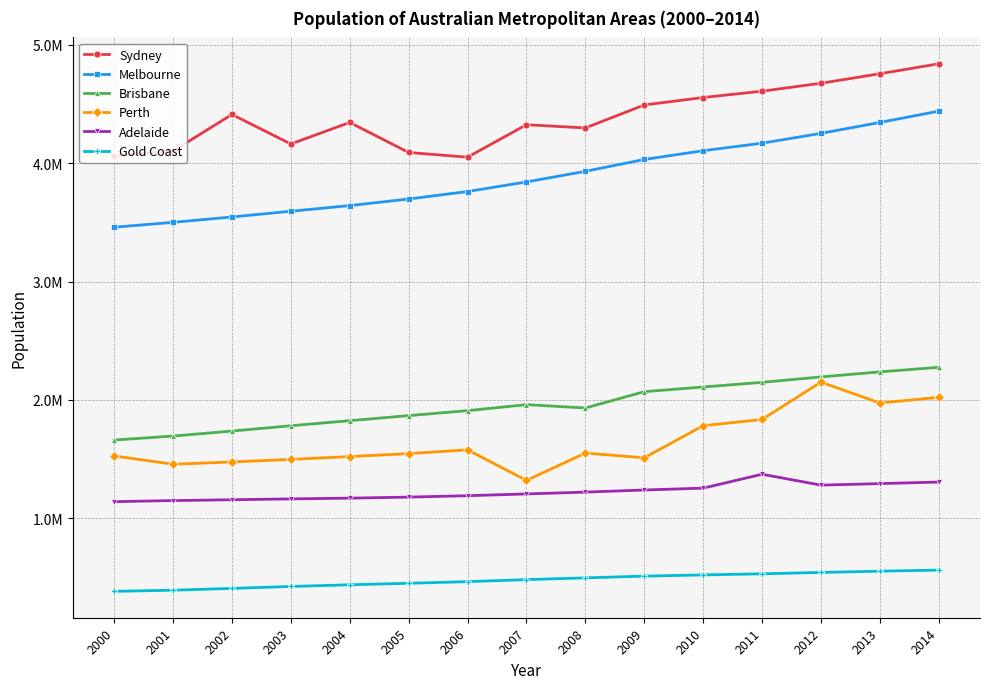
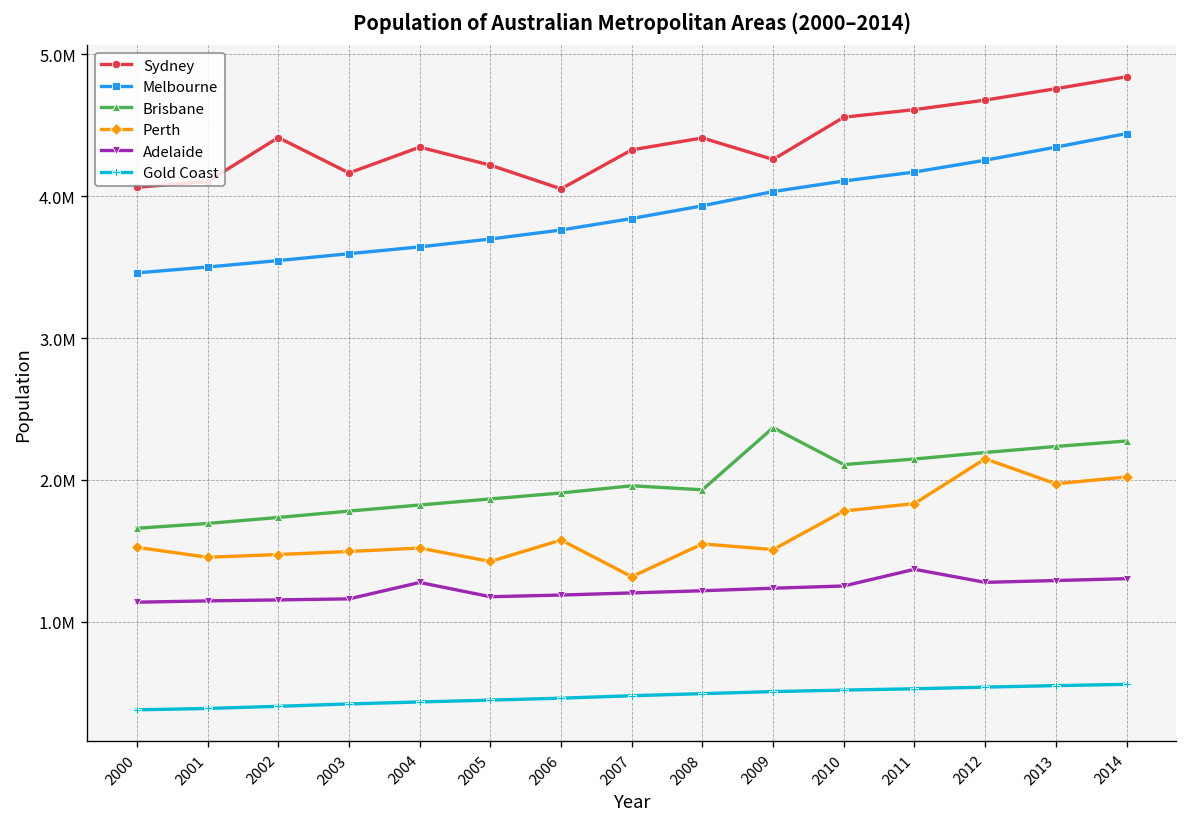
Adelaide, 2004: 1170000 -> 1280000
Sydney, 2005: 4090000 -> 4220000
Perth, 2005: 1540000 -> 1430000
Sydney, 2008: 4300000 -> 4410000
Sydney, 2009: 4490000 -> 4260000
Brisbane, 2009: 2070000 -> 2370000
